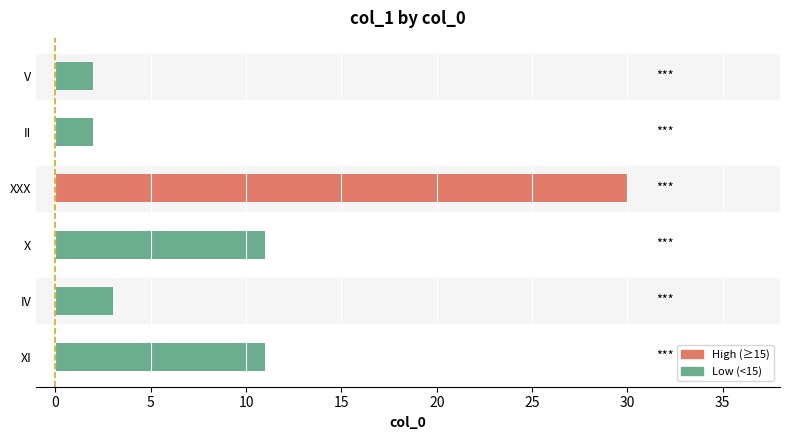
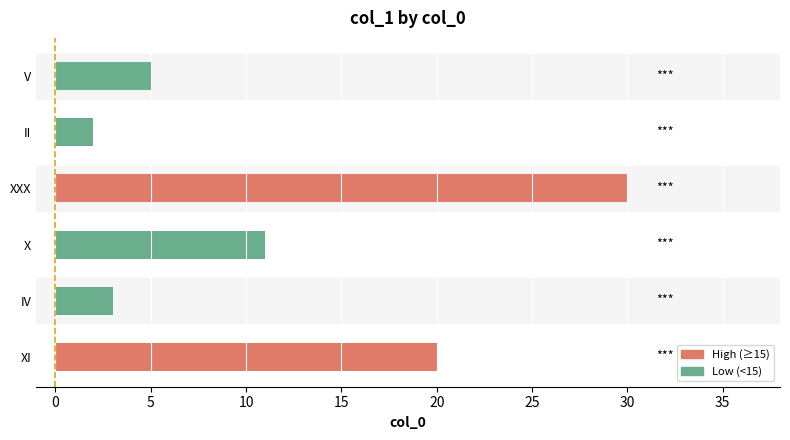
V: 2 -> 5
XI: 11 -> 20
